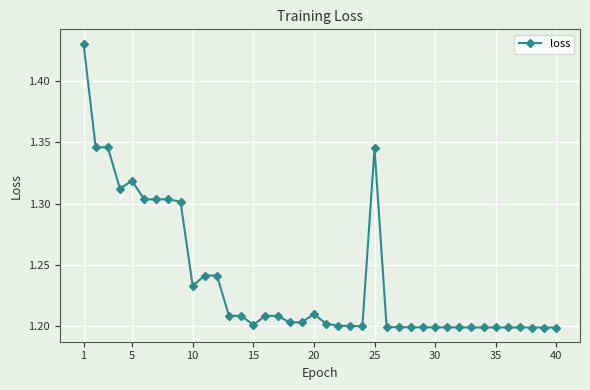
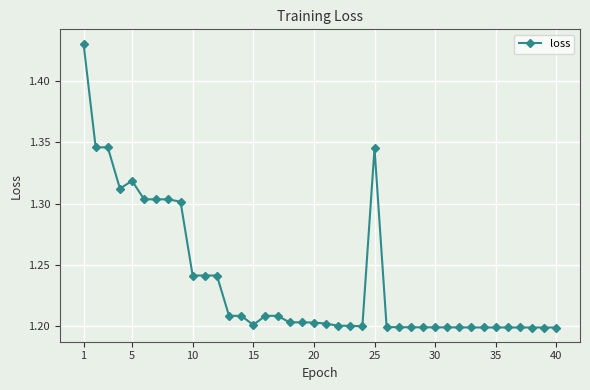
10: 1.233 -> 1.241
20: 1.210 -> 1.203
